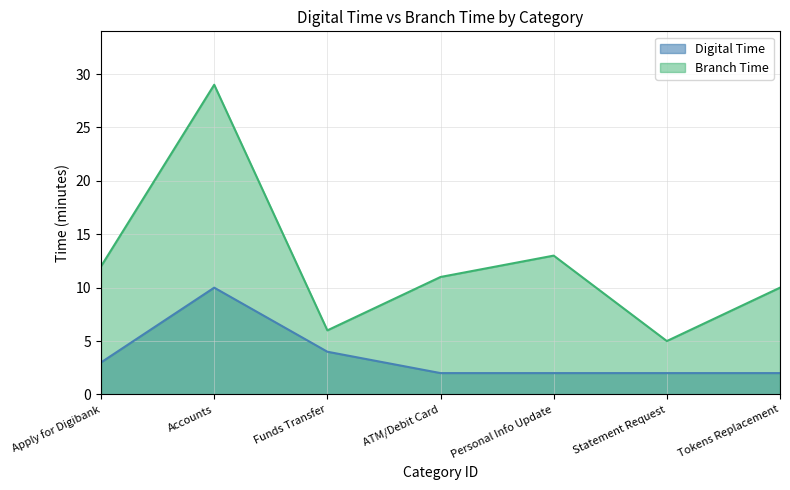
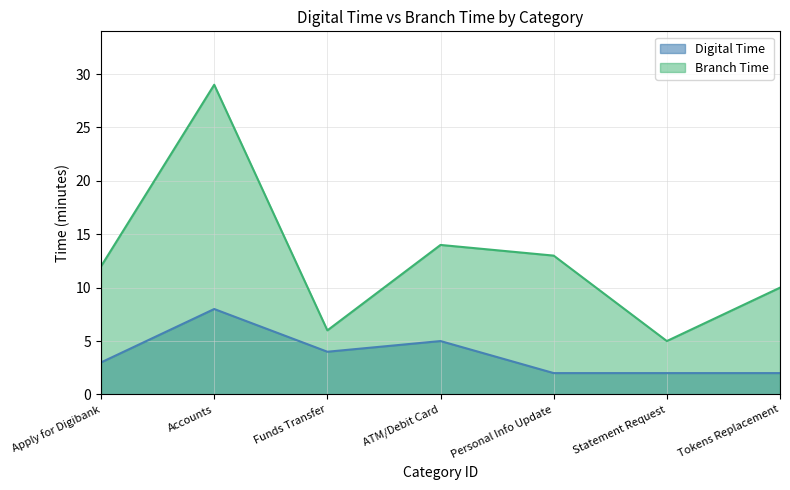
Digital Time, Accounts: 10 -> 8
Digital Time, ATM/Debit Card: 2 -> 5
Branch Time, ATM/Debit Card: 11 -> 14
